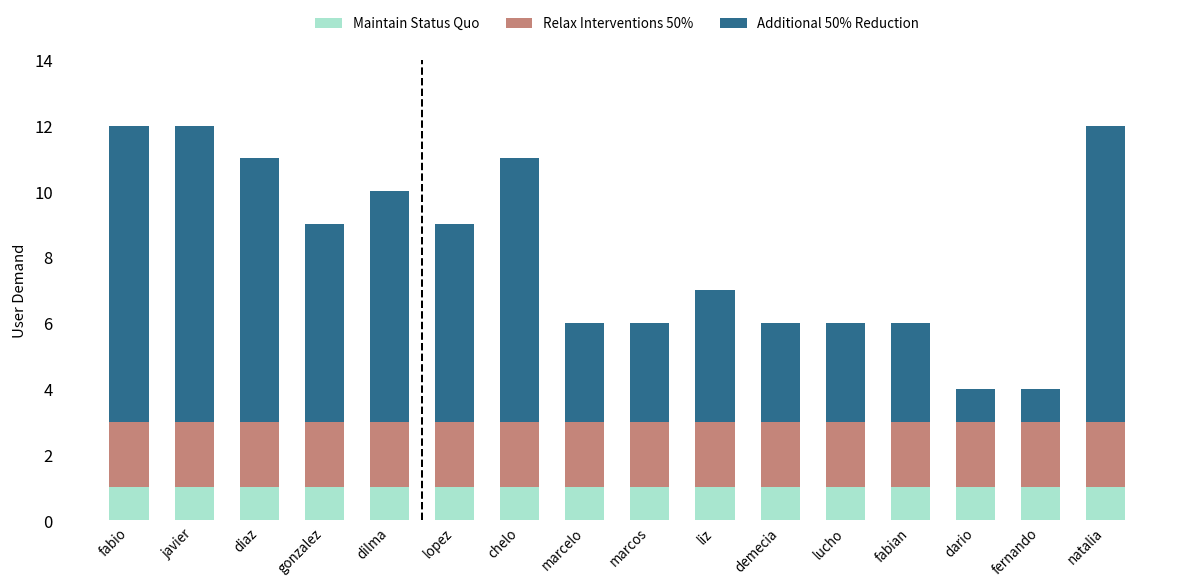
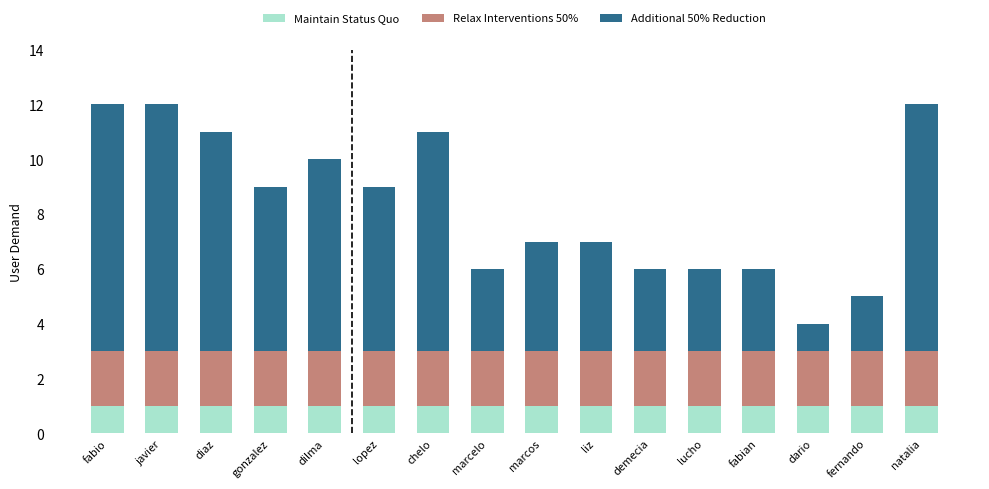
Additional 50% Reduction, marcos: 3 -> 4
Additional 50% Reduction, fernando: 1 -> 2
